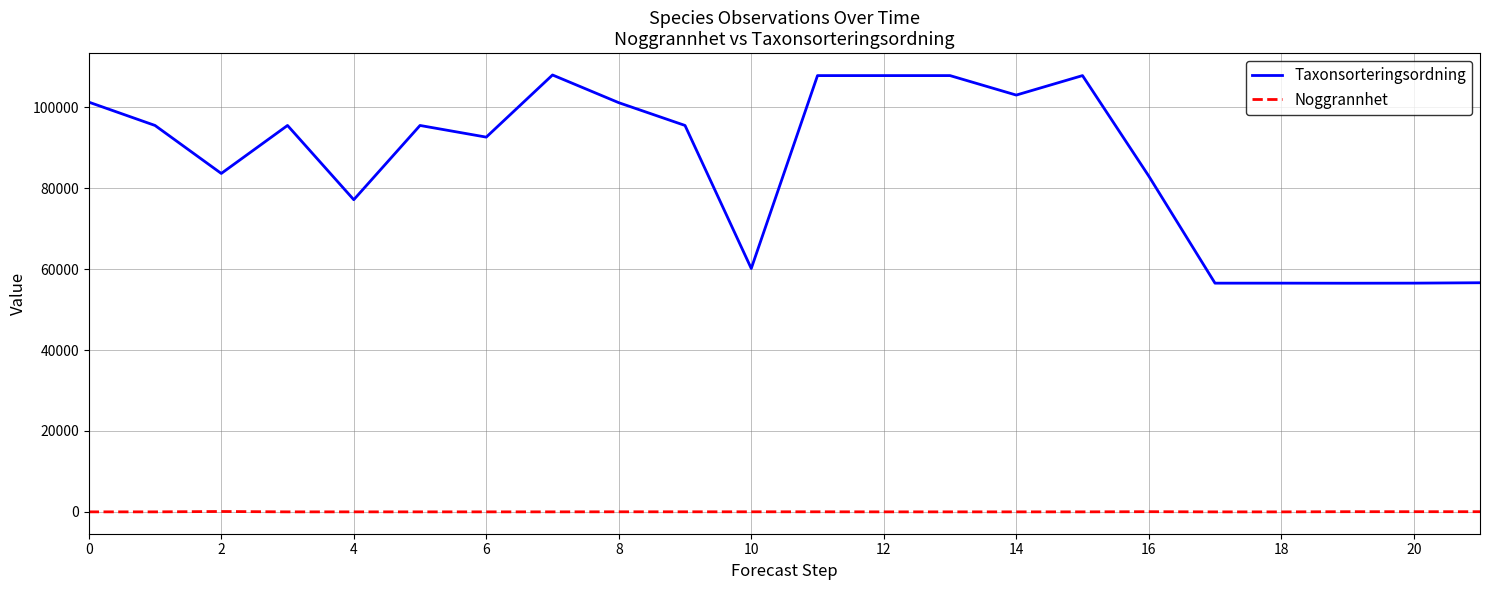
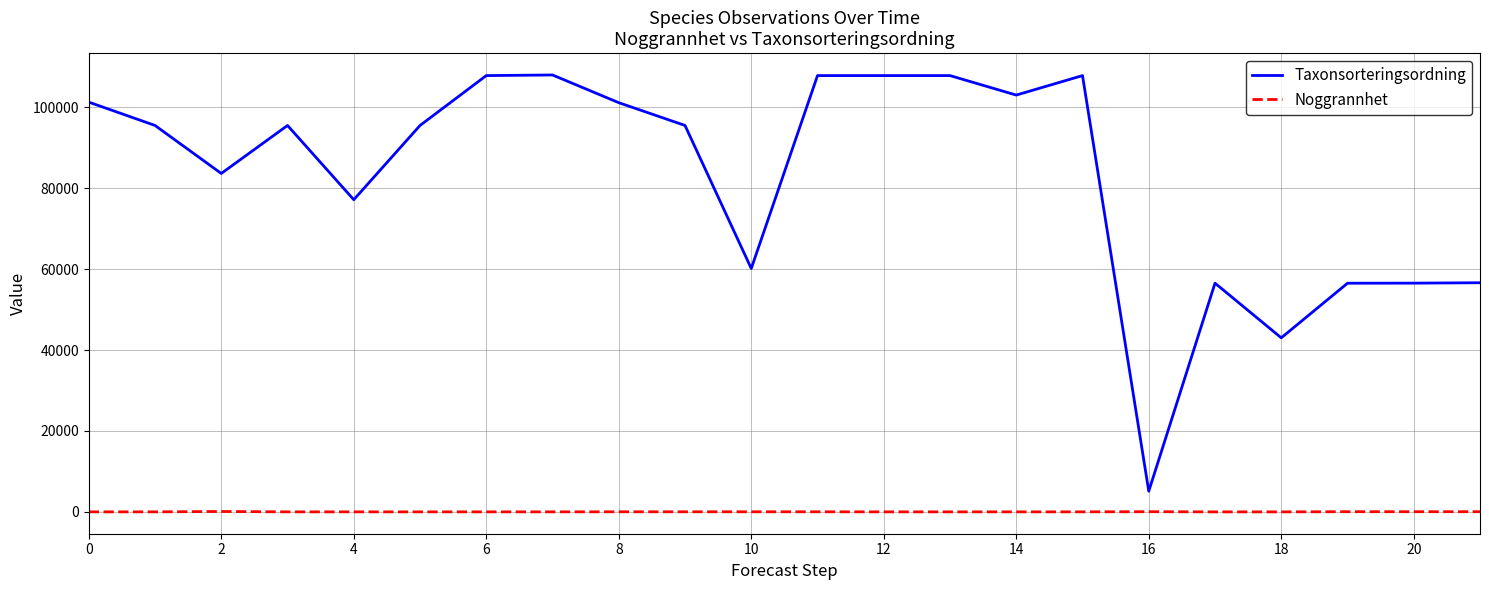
Taxonsorteringsordning, 6: 93000 -> 108000
Taxonsorteringsordning, 16: 83000 -> 5000
Taxonsorteringsordning, 18: 57000 -> 43000
